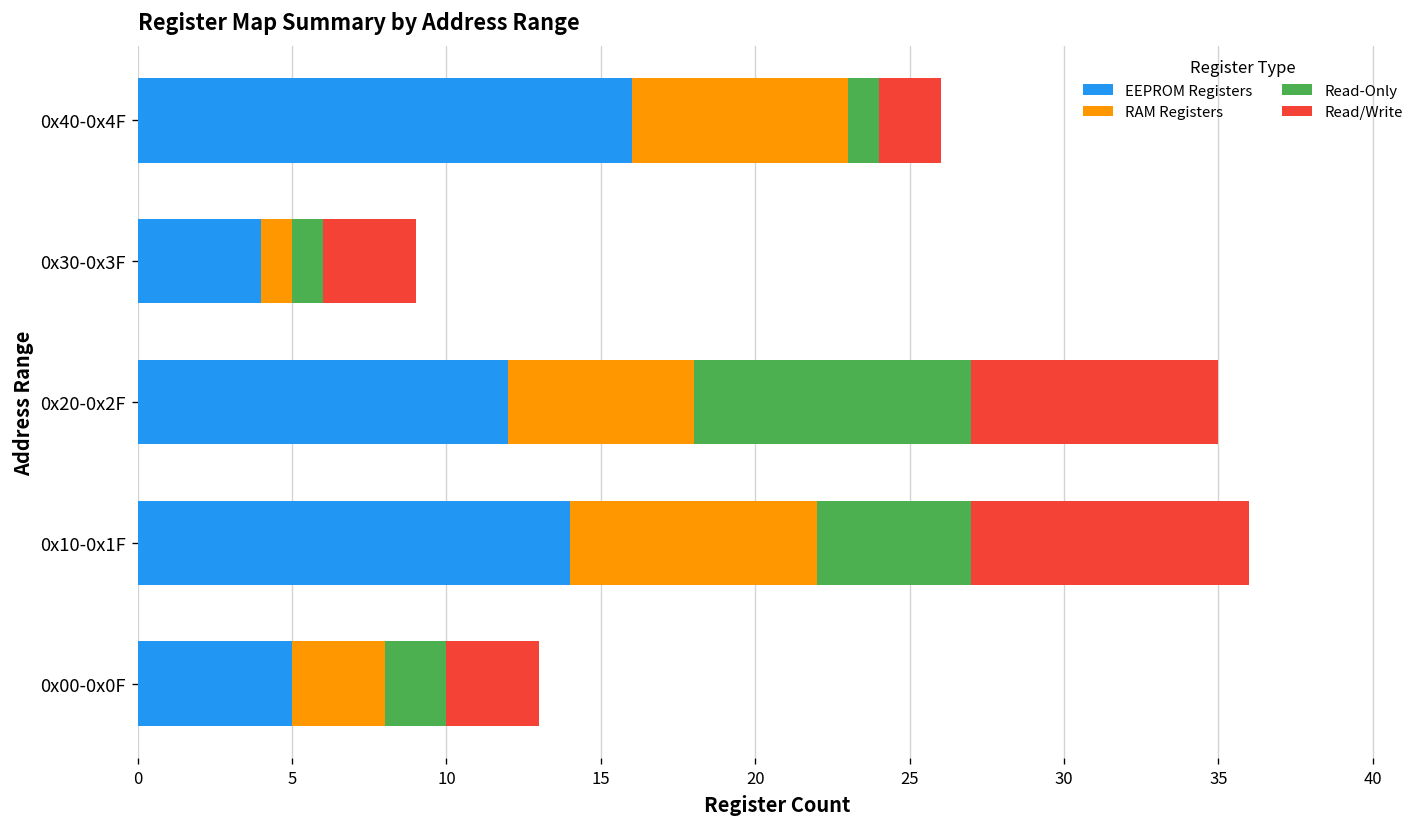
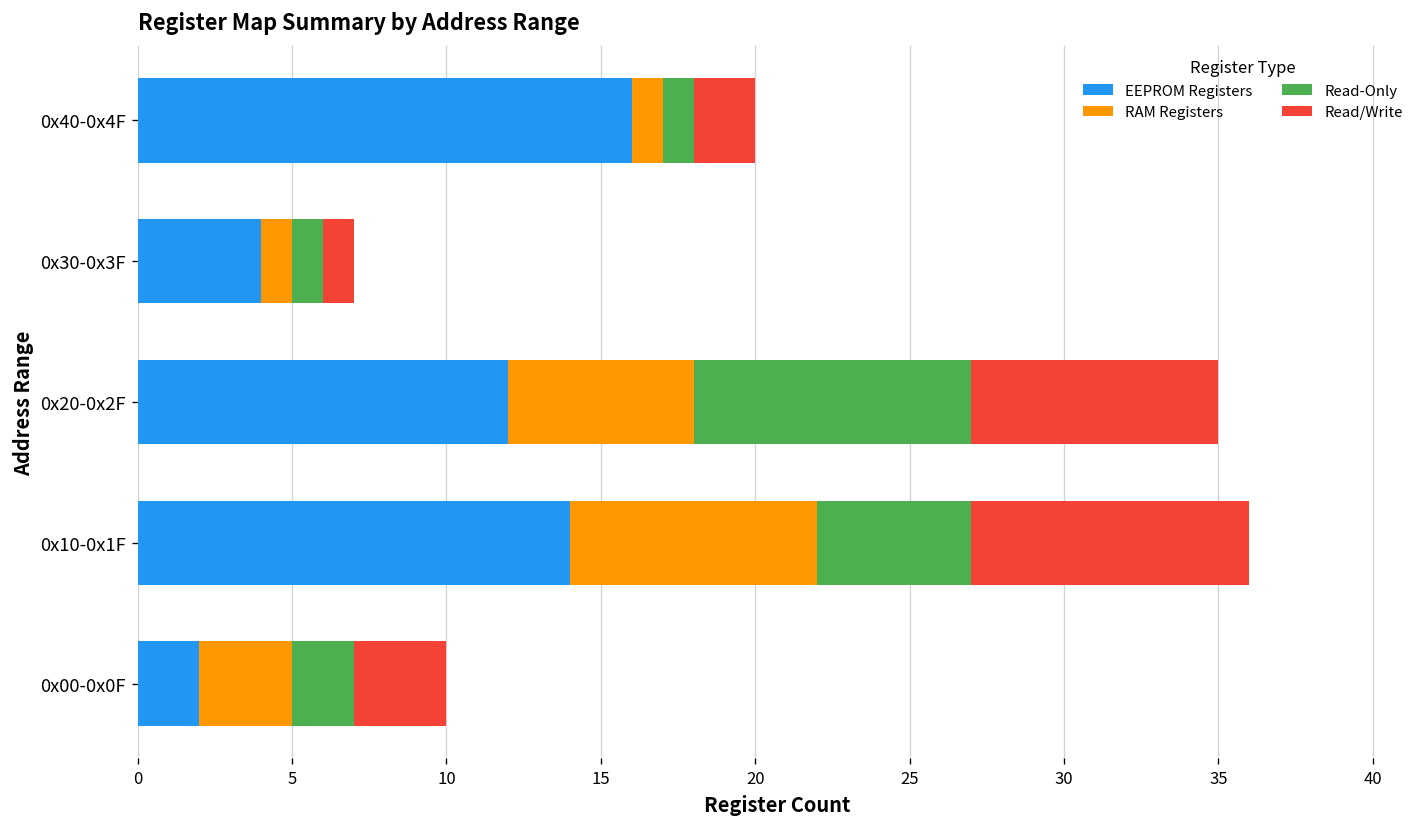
RAM Registers, 0x40-0x4F: 7 -> 1
Read/Write, 0x30-0x3F: 3 -> 1
EEPROM Registers, 0x00-0x0F: 5 -> 2
